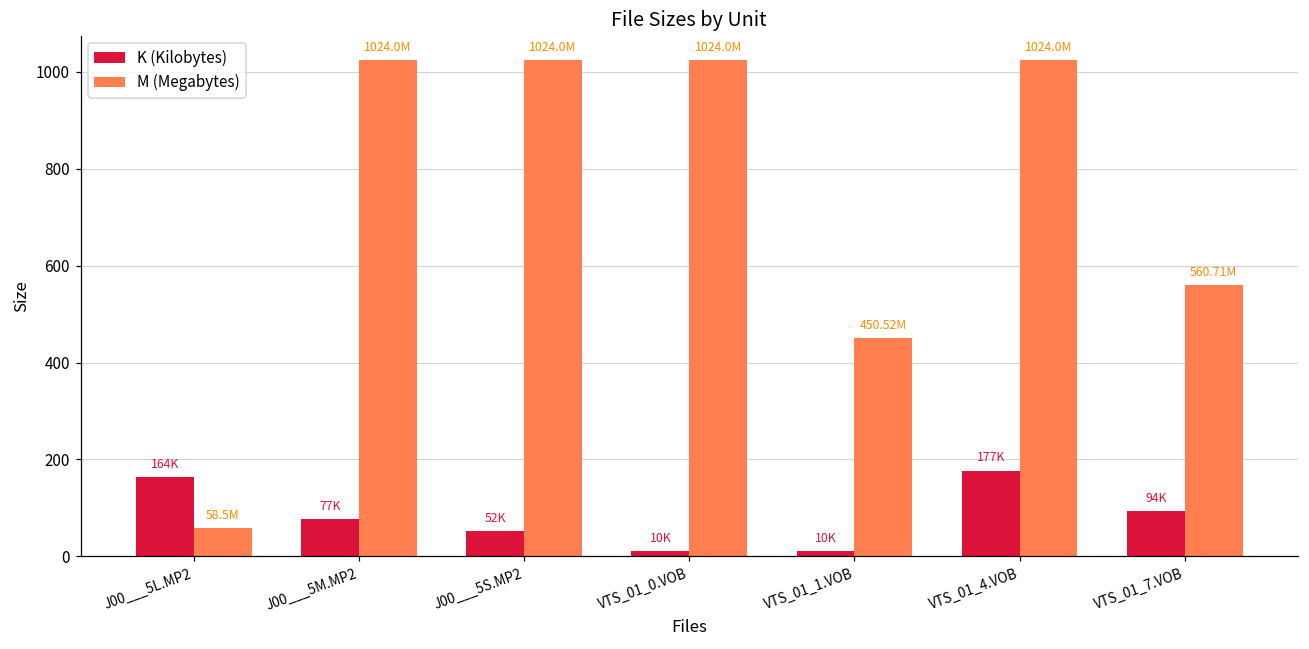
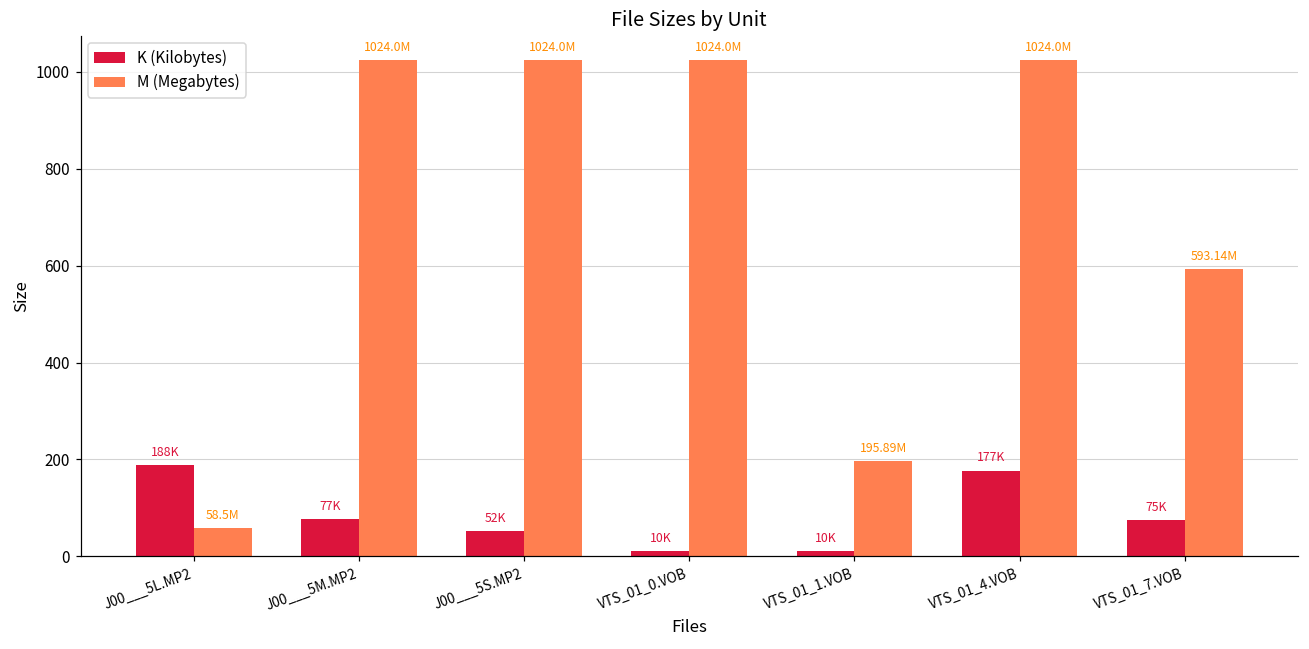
K (Kilobytes), J00___5L.MP2: 164K -> 188K
M (Megabytes), VTS_01_1.VOB: 450.52M -> 195.89M
K (Kilobytes), VTS_01_7.VOB: 94K -> 75K
M (Megabytes), VTS_01_7.VOB: 560.71M -> 593.14M
